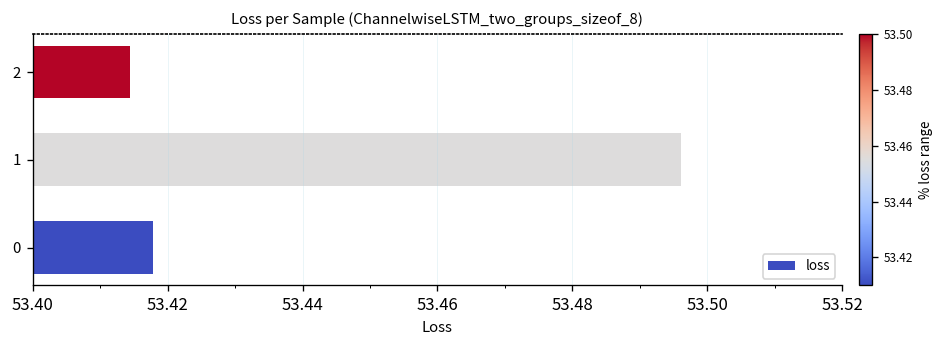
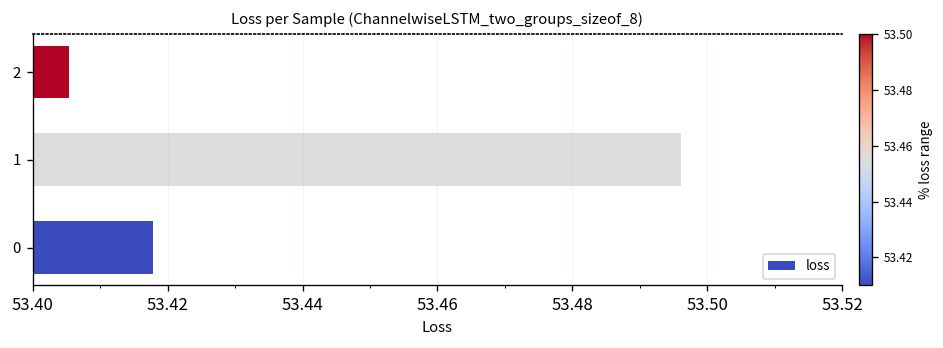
2: 53.414 -> 53.405
